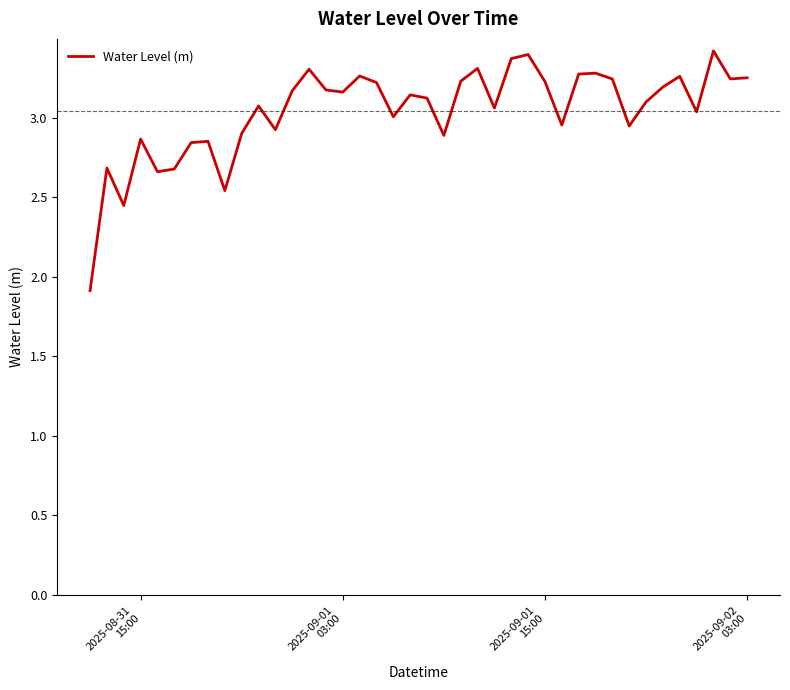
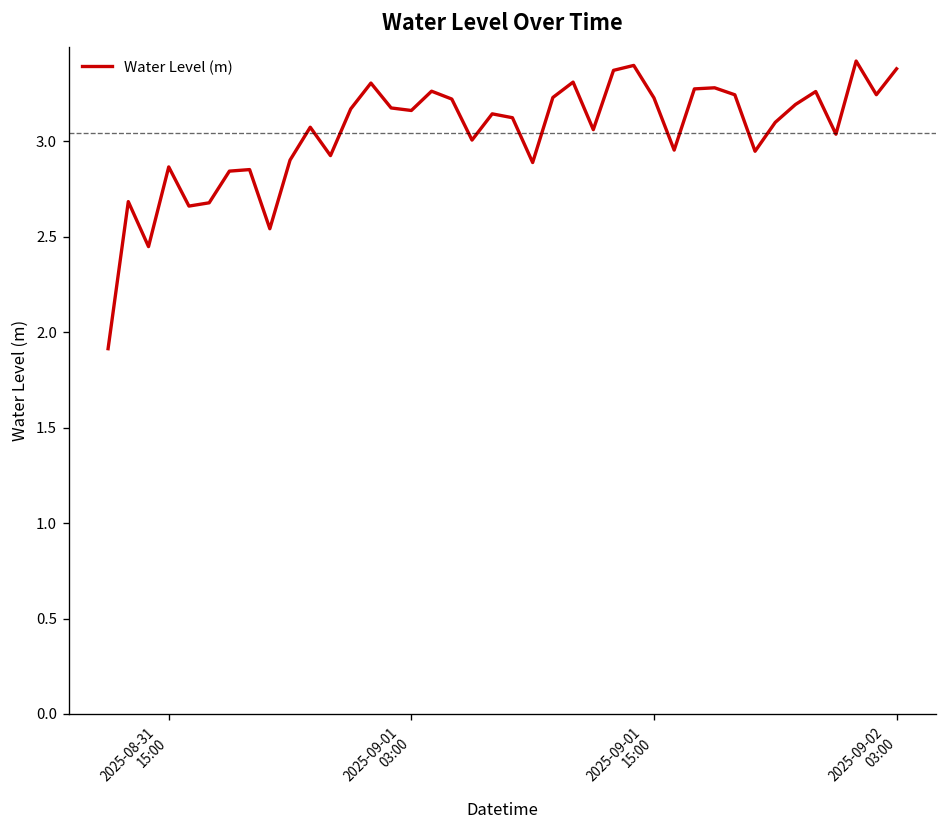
2025-09-02 03:00: 3.25 -> 3.38
